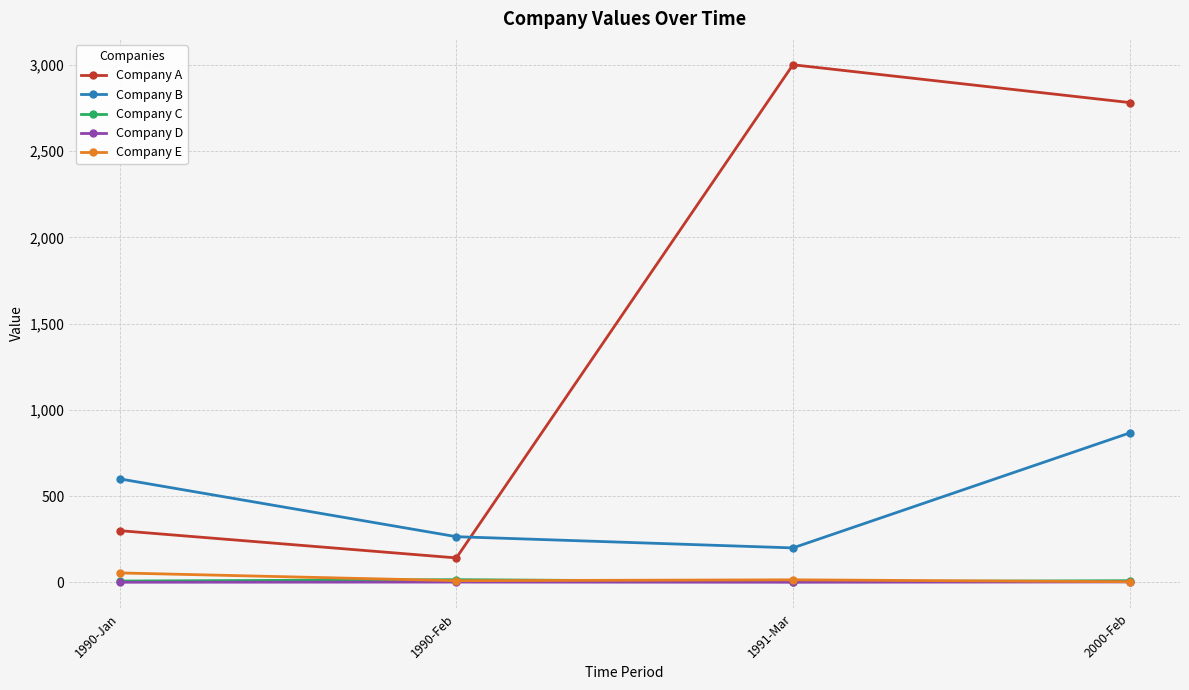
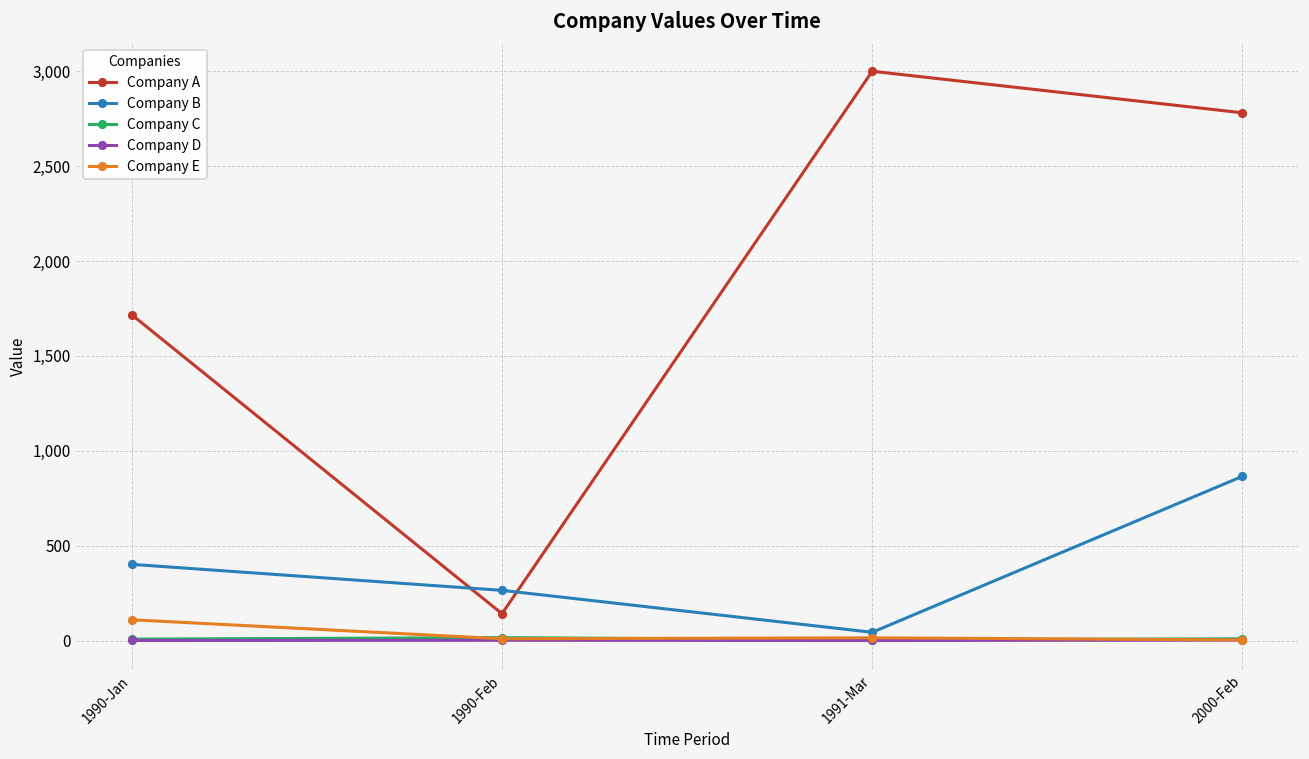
Company A, 1990-Jan: 300 -> 1,720
Company B, 1990-Jan: 600 -> 400
Company E, 1990-Jan: 60 -> 110
Company B, 1991-Mar: 200 -> 40
